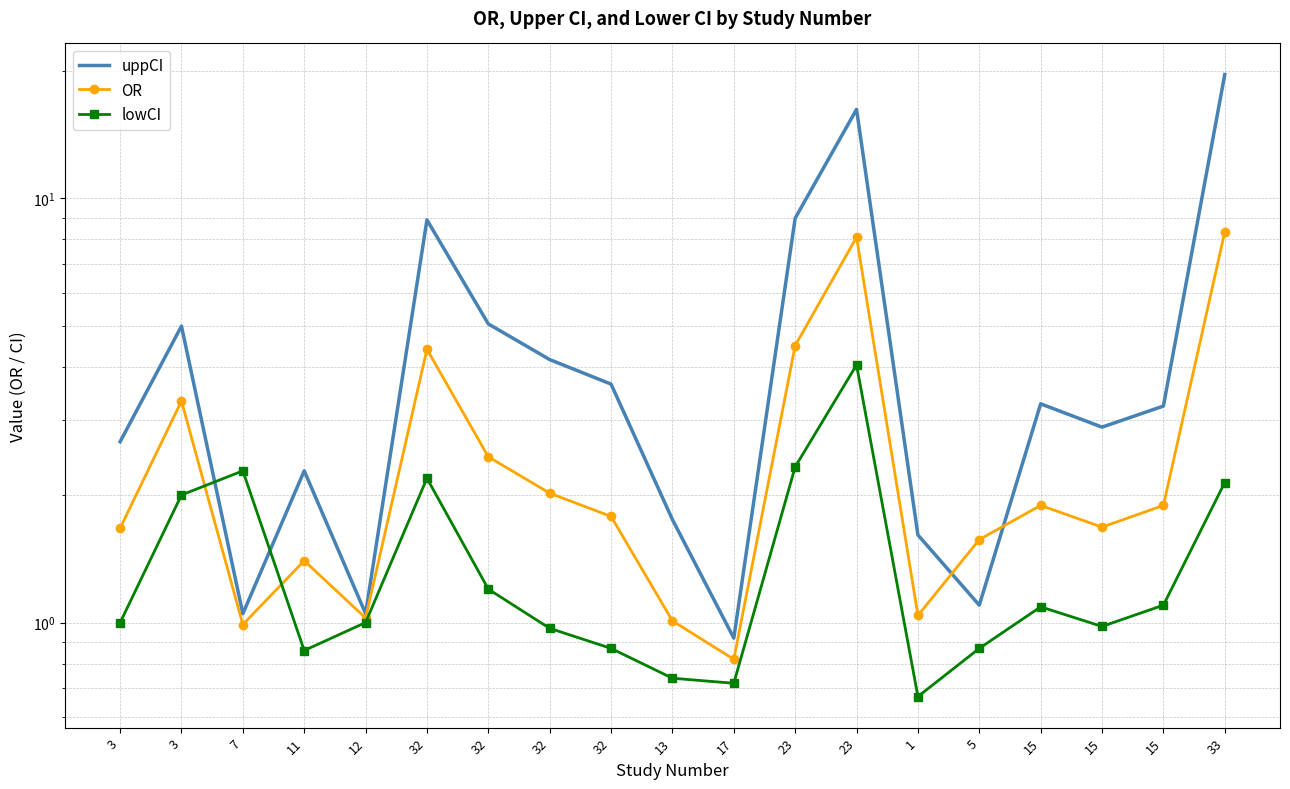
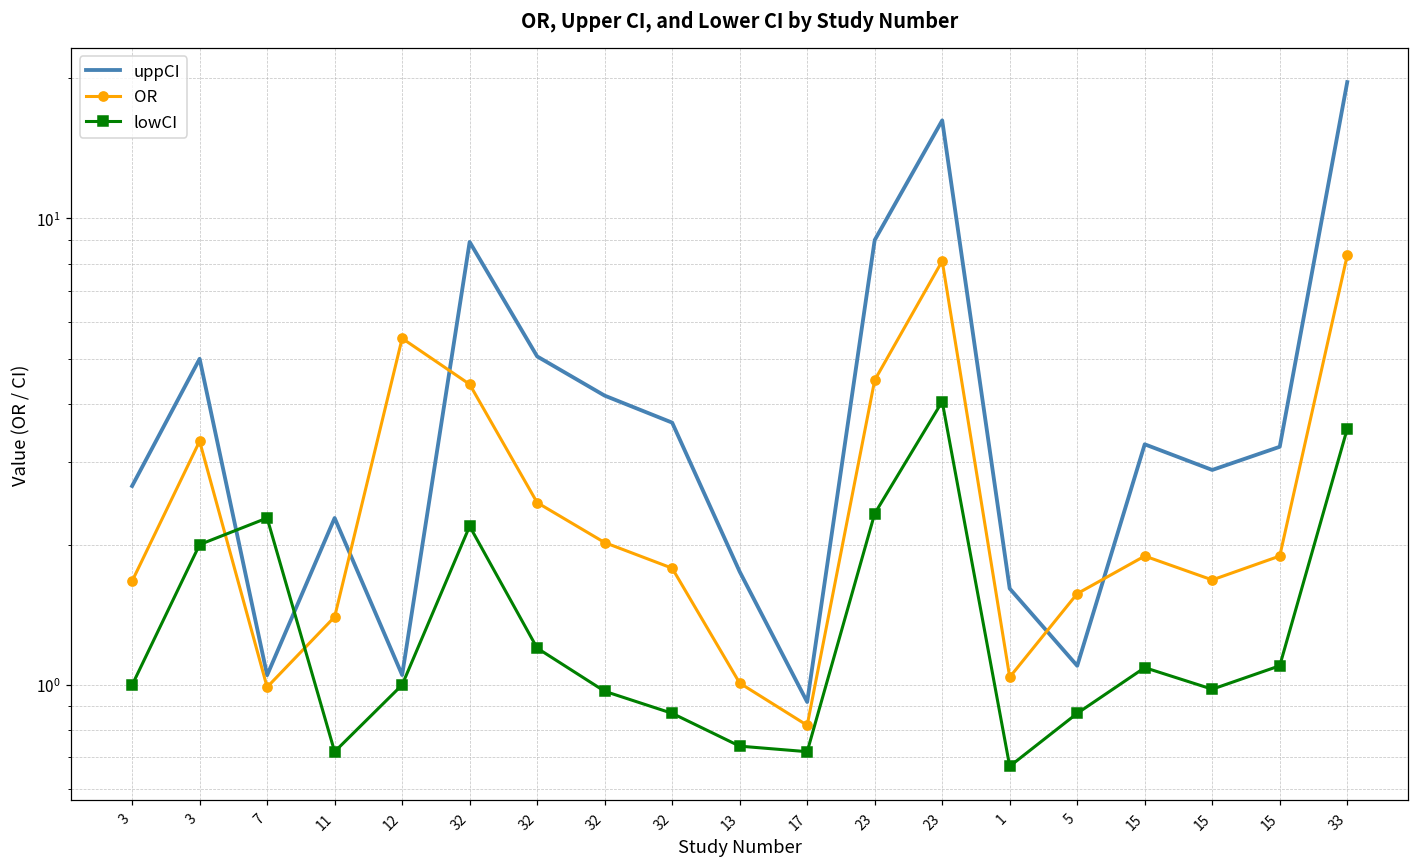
lowCI, 11: 0.86 -> 0.72
OR, 12: 1.03 -> 5.5
lowCI, 33: 2.1 -> 3.5
